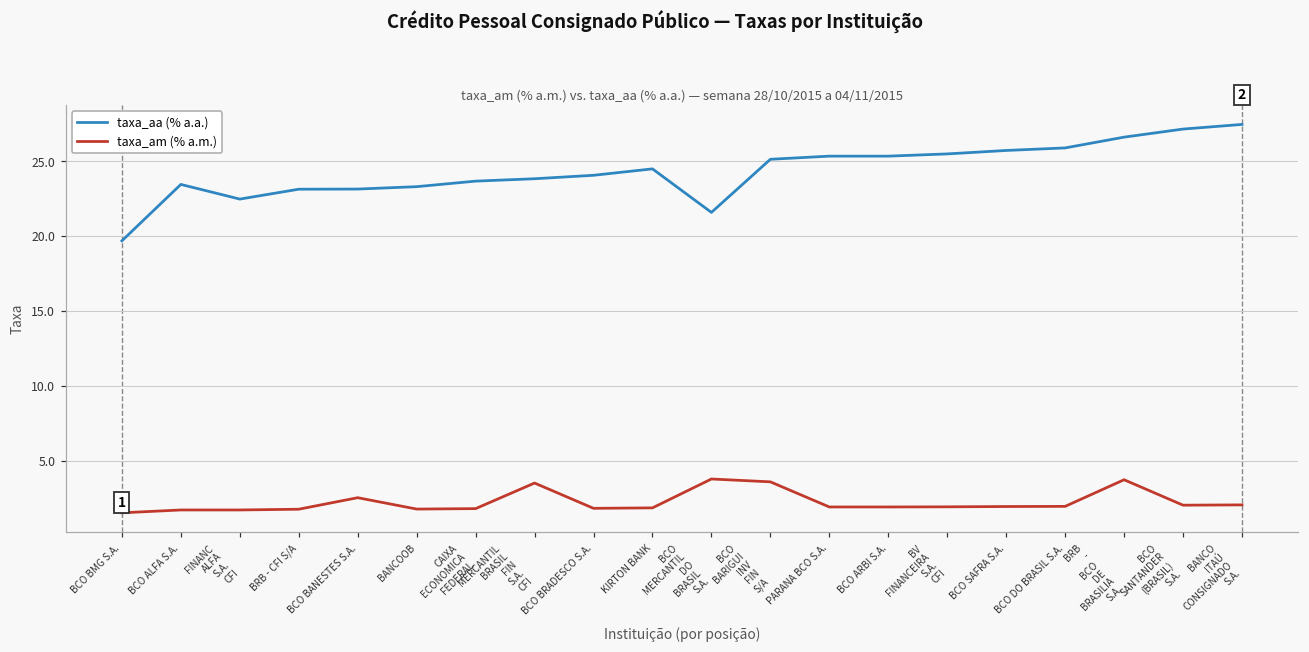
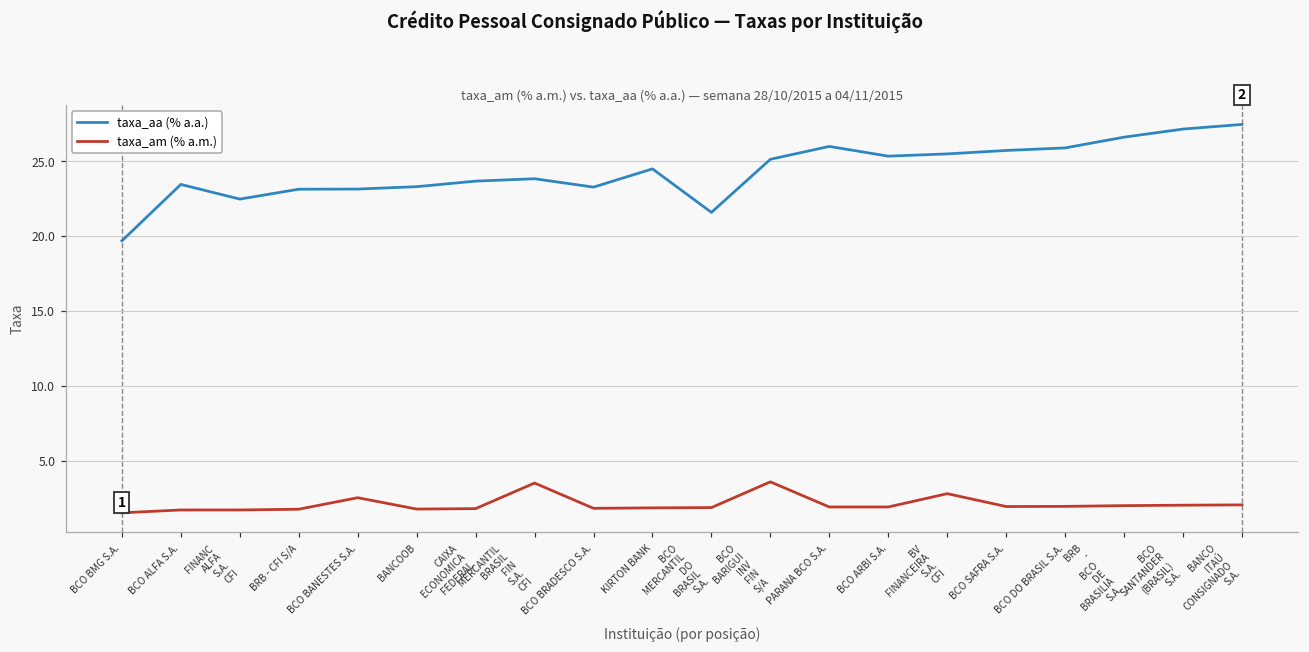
taxa_aa (% a.a.), BCO BRADESCO S.A.: 24.1 -> 23.3
taxa_am (% a.m.), BCO MERCANTIL DO BRASIL S.A.: 3.8 -> 1.9
taxa_aa (% a.a.), PARANA BCO S.A.: 25.4 -> 26.0
taxa_am (% a.m.), BV FINANCEIRA S.A. CFI: 1.9 -> 2.8
taxa_am (% a.m.), BRB - BCO DE BRASILIA S.A.: 3.7 -> 2.0
